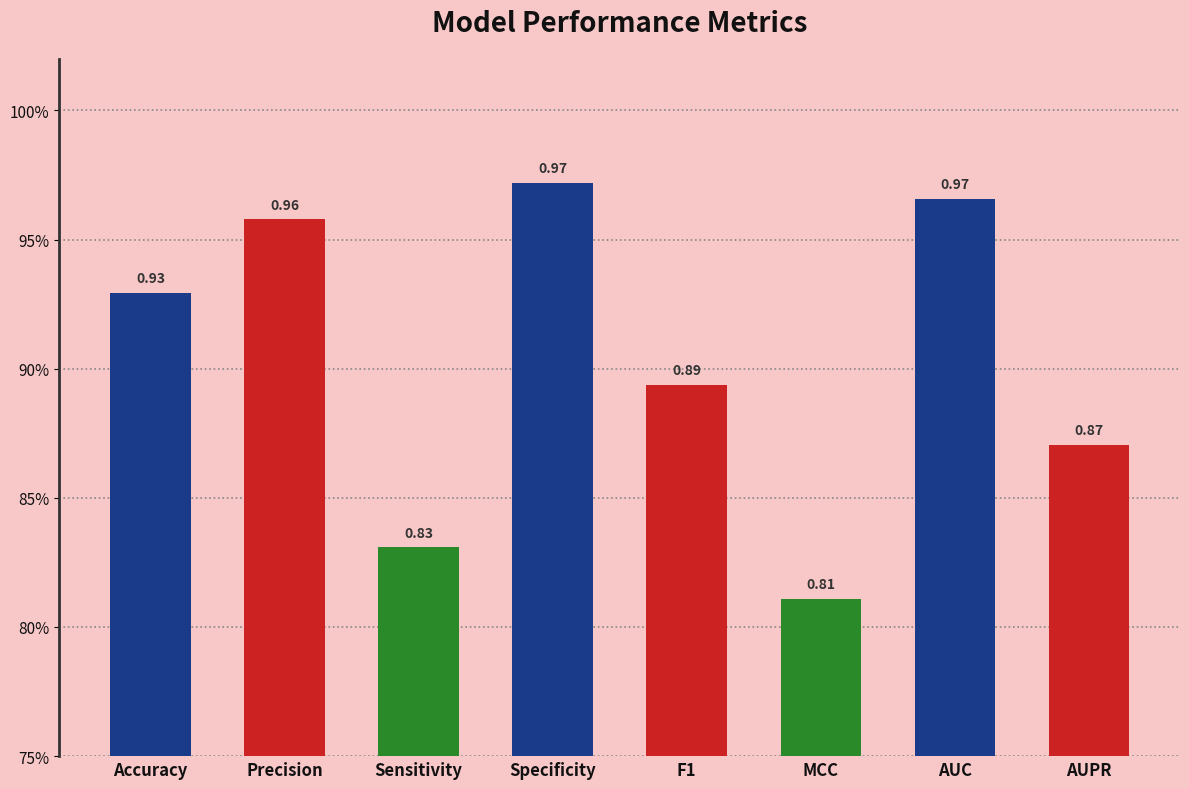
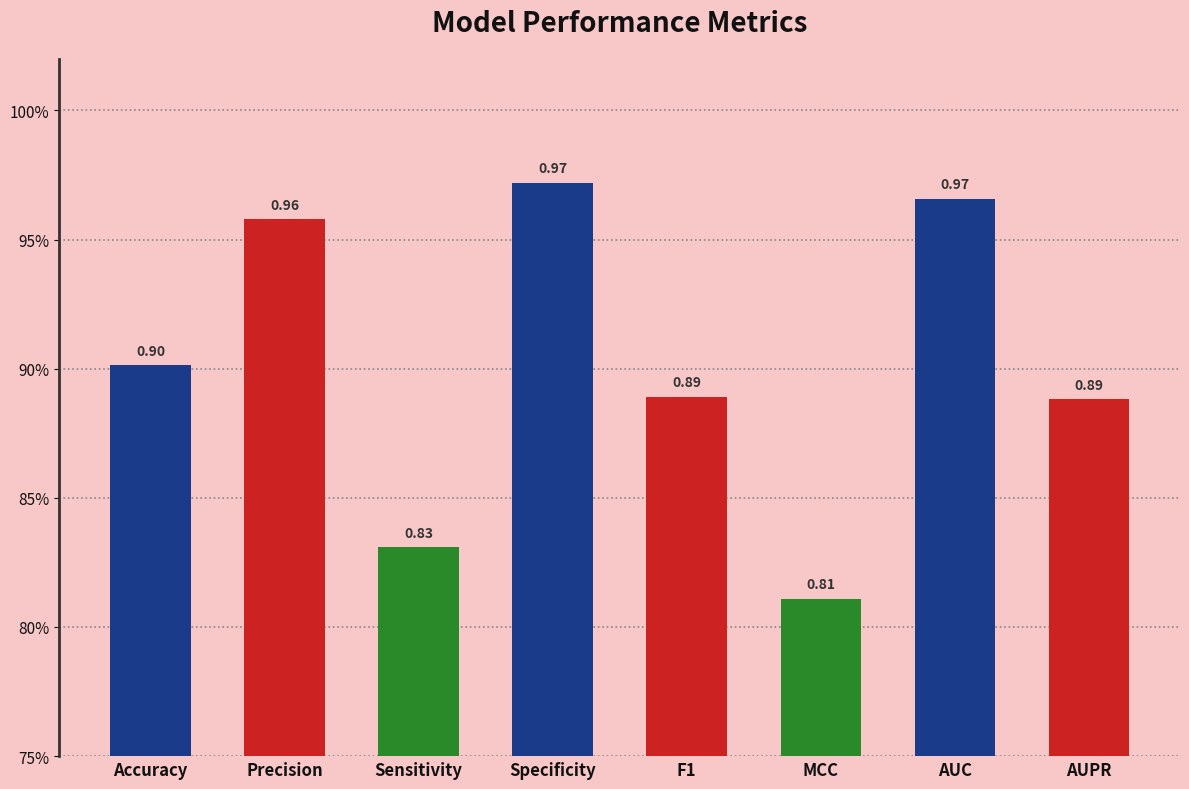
Accuracy: 0.93 -> 0.90
F1: 89.4% -> 88.9%
AUPR: 0.87 -> 0.89
